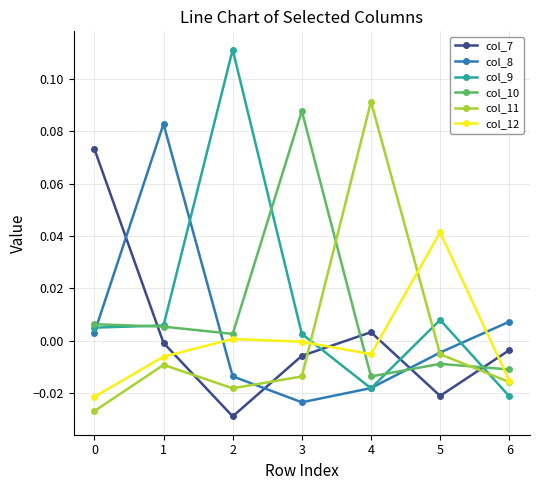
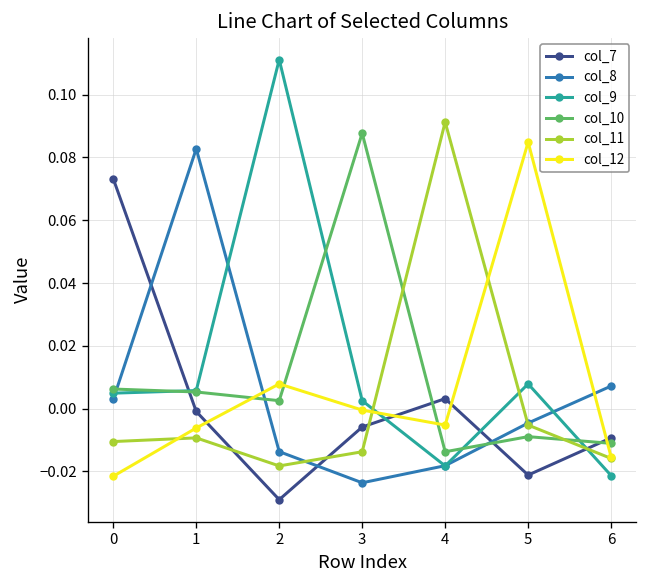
col_11, 0: -0.027 -> -0.010
col_12, 2: 0.001 -> 0.008
col_12, 5: 0.041 -> 0.085
col_7, 6: -0.004 -> -0.009
